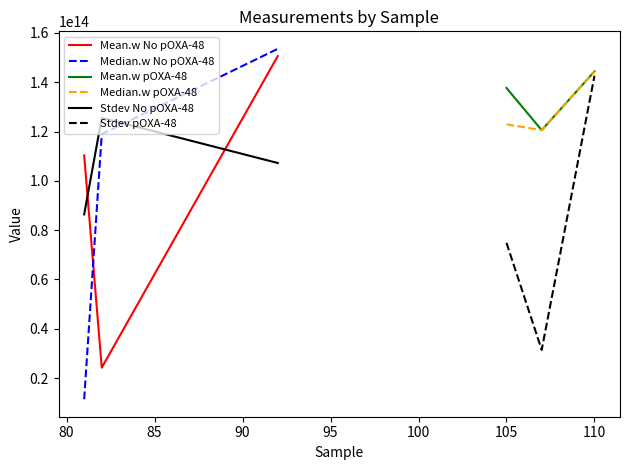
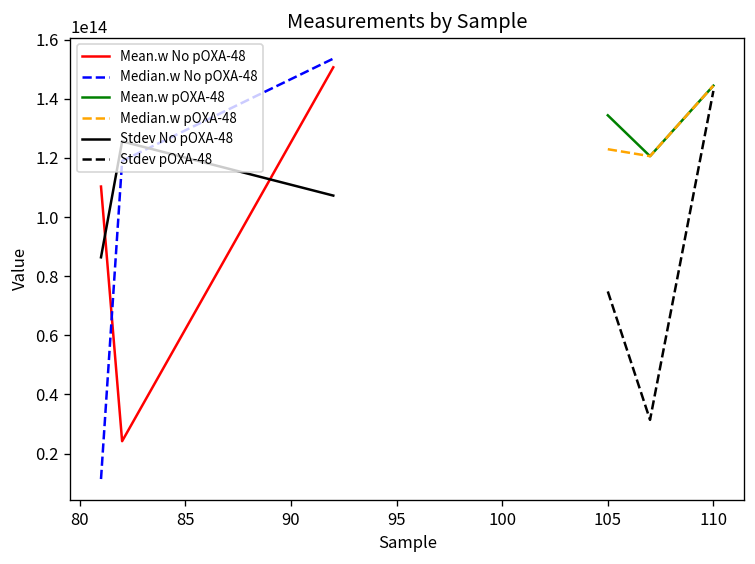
Mean.w pOXA-48, 105: 138000000000000 -> 134000000000000
